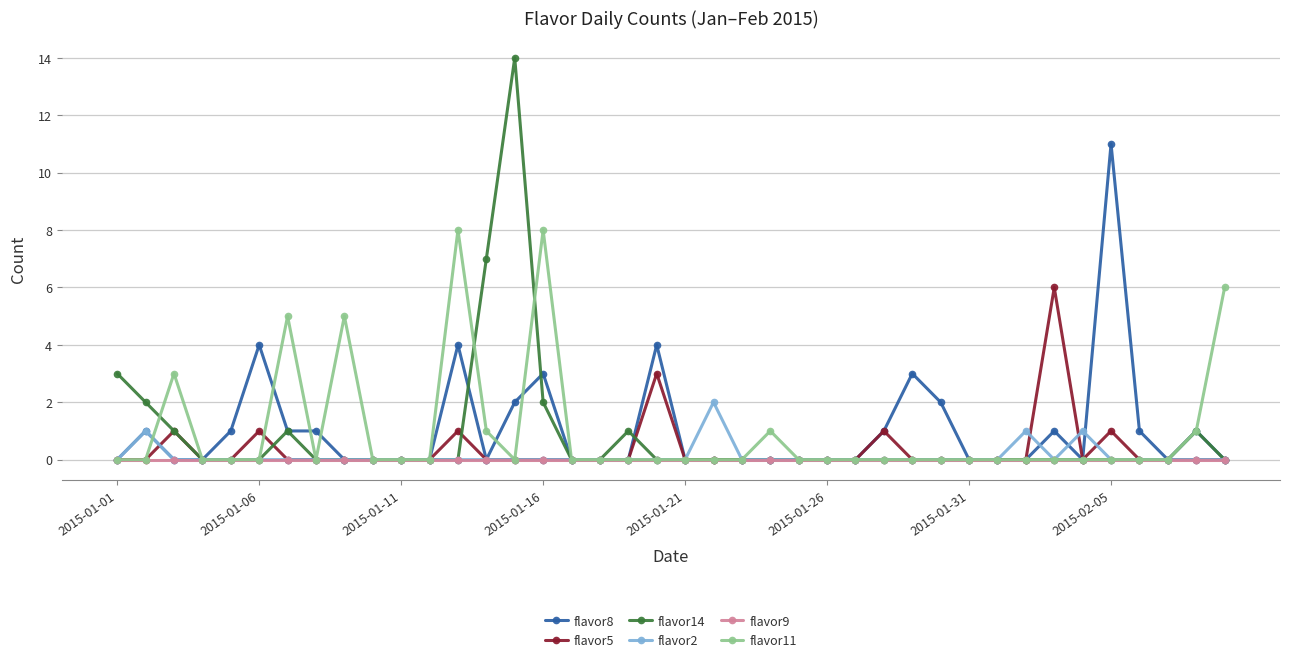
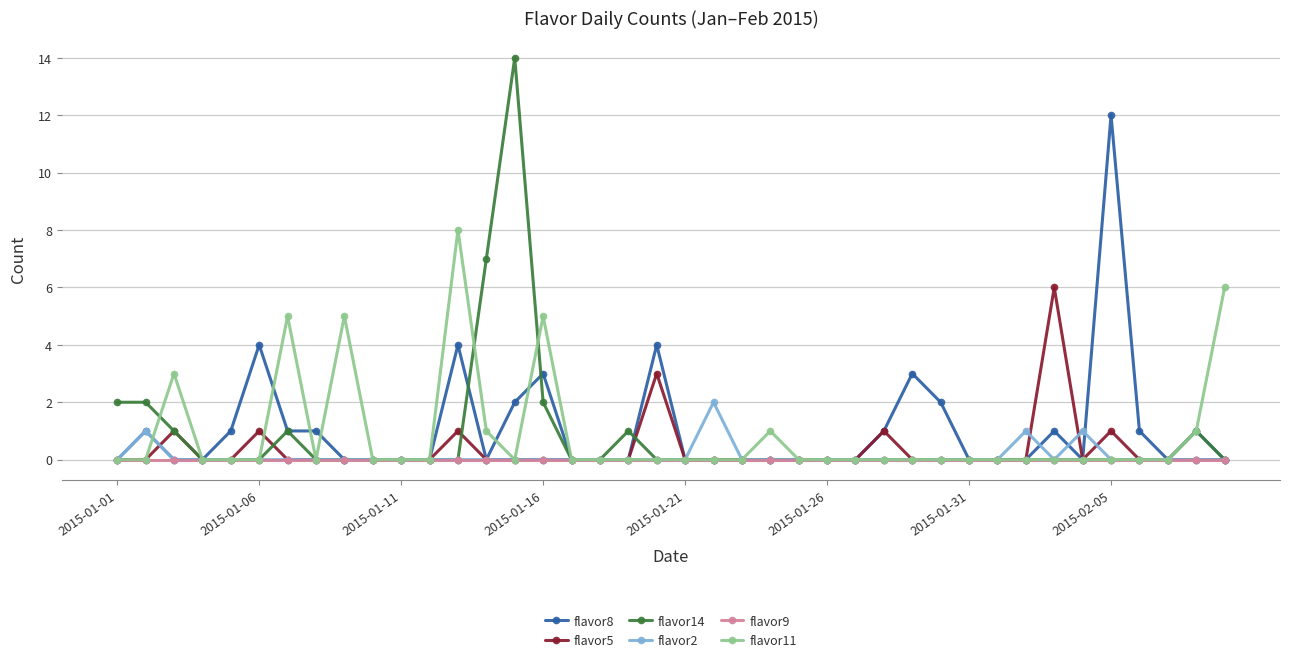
flavor14, 2015-01-01: 3 -> 2
flavor11, 2015-01-16: 8 -> 5
flavor8, 2015-02-05: 11 -> 12
